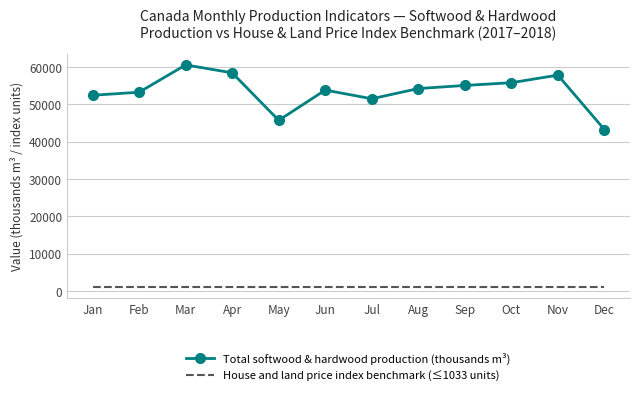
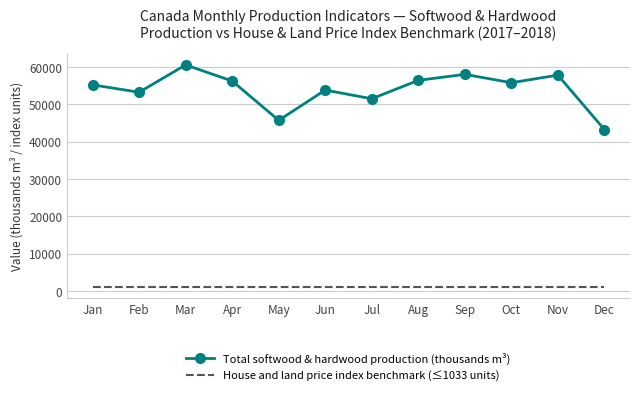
Total softwood & hardwood production (thousands m³), Jan: 52000 -> 55000
Total softwood & hardwood production (thousands m³), Apr: 58000 -> 56000
Total softwood & hardwood production (thousands m³), Aug: 54000 -> 56000
Total softwood & hardwood production (thousands m³), Sep: 55000 -> 58000
